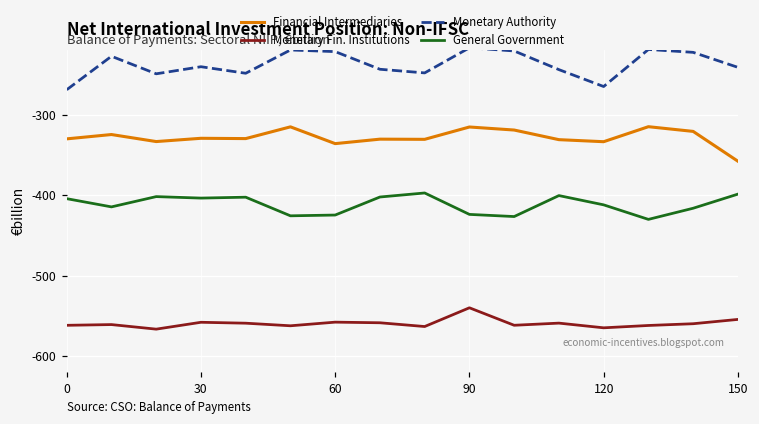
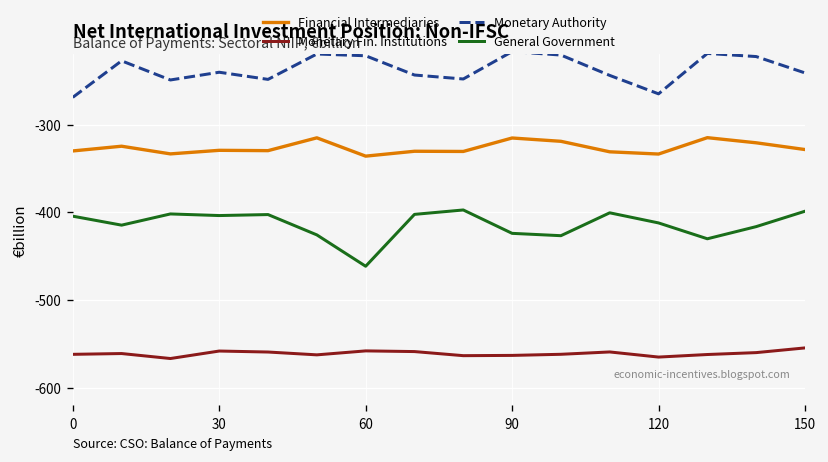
General Government, 60: -420 -> -460
Monetary Fin. Institutions, 90: -540 -> -560
Financial Intermediaries, 150: -360 -> -330
